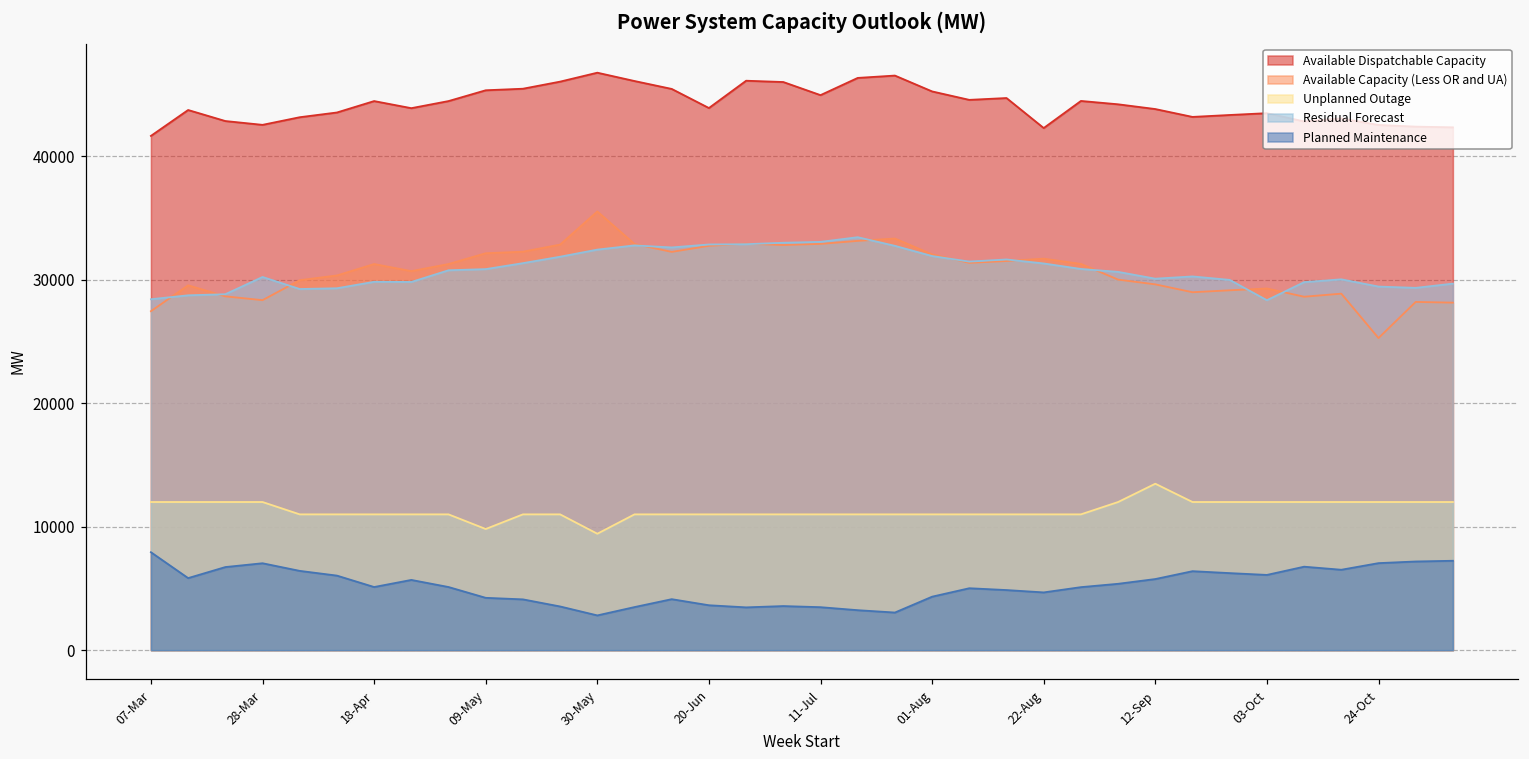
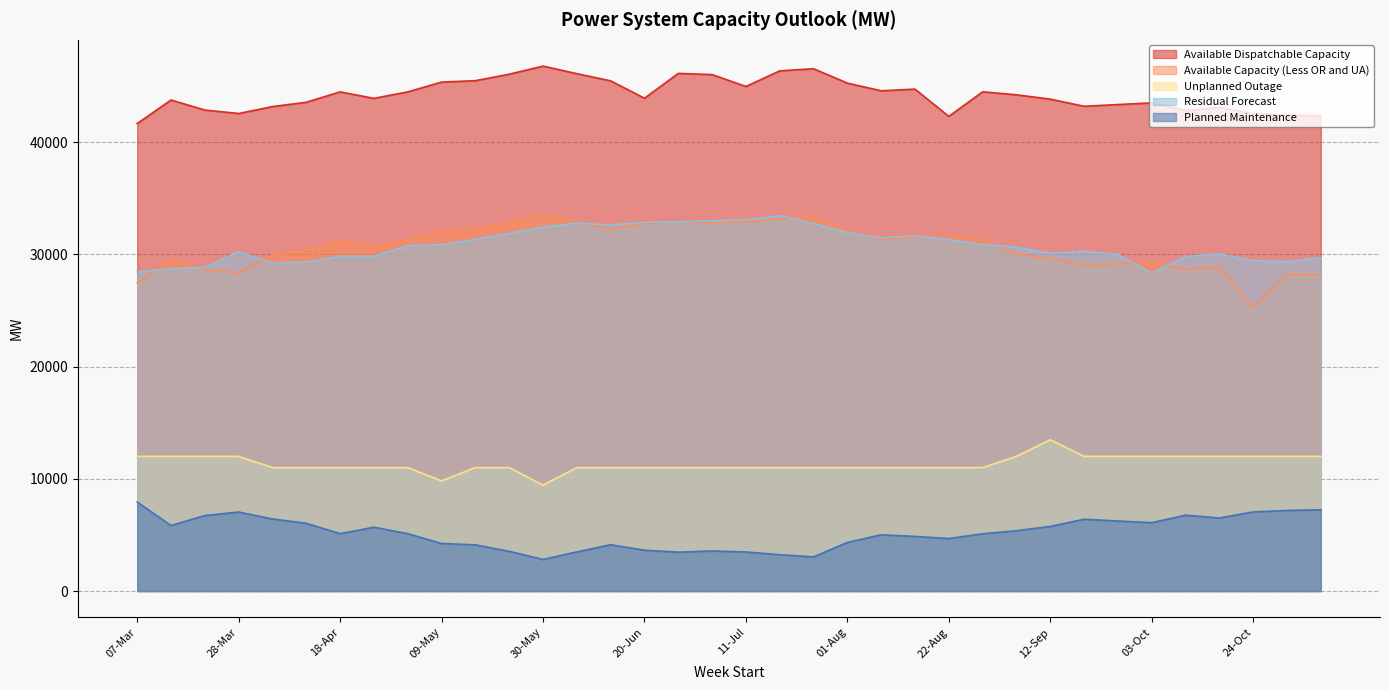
Available Capacity (Less OR and UA), 30-May: 35500 -> 33600
